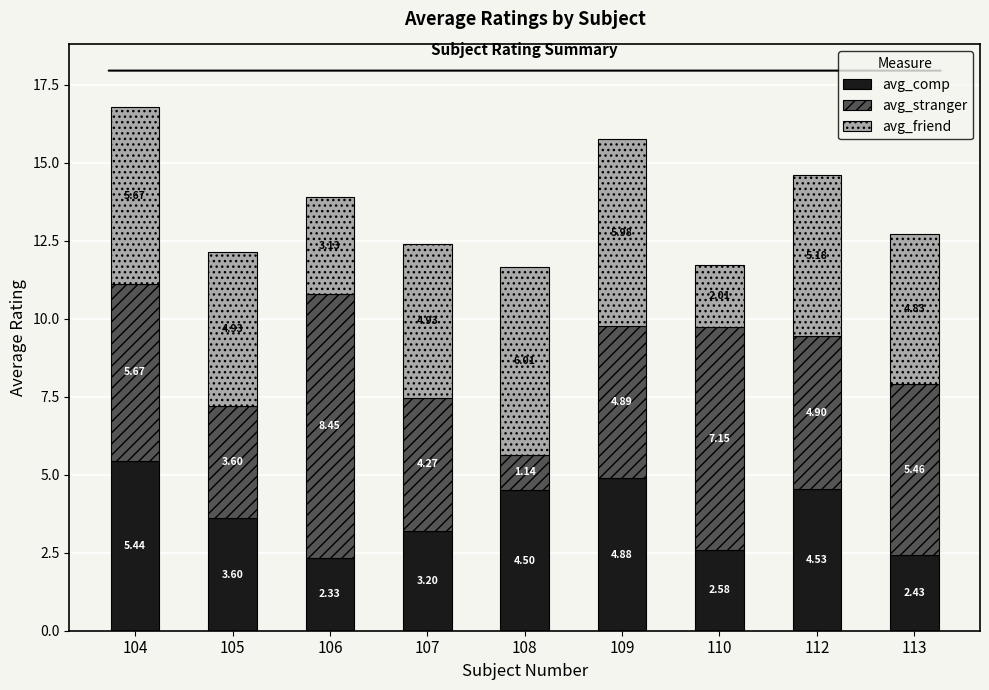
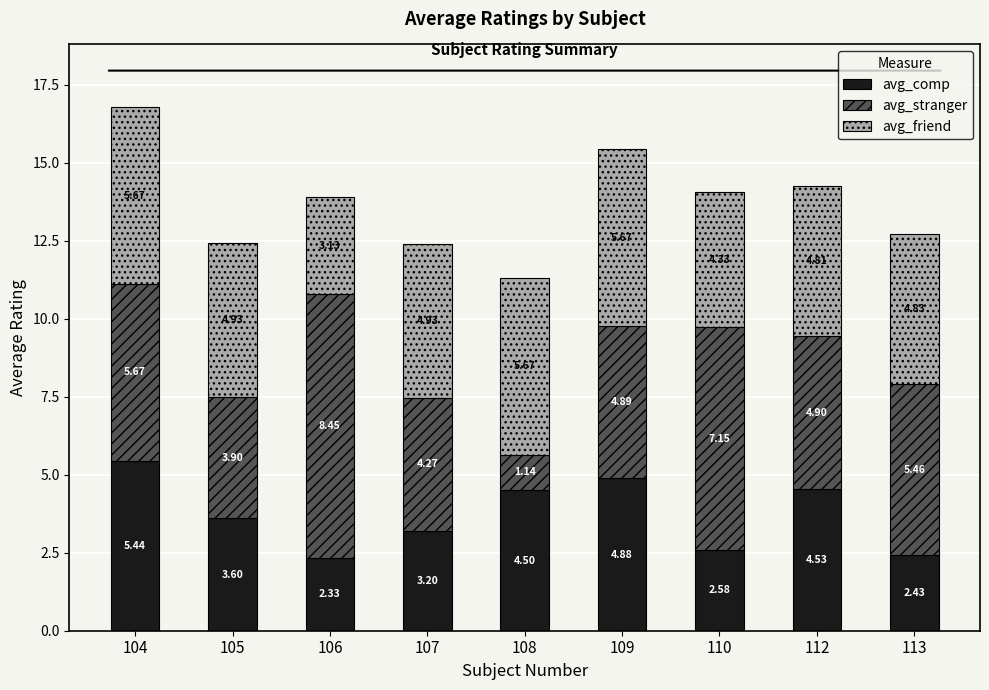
avg_stranger, 105: 3.60 -> 3.90
avg_friend, 108: 6.01 -> 5.67
avg_friend, 109: 5.98 -> 5.67
avg_friend, 110: 2.01 -> 4.33
avg_friend, 112: 5.18 -> 4.81
